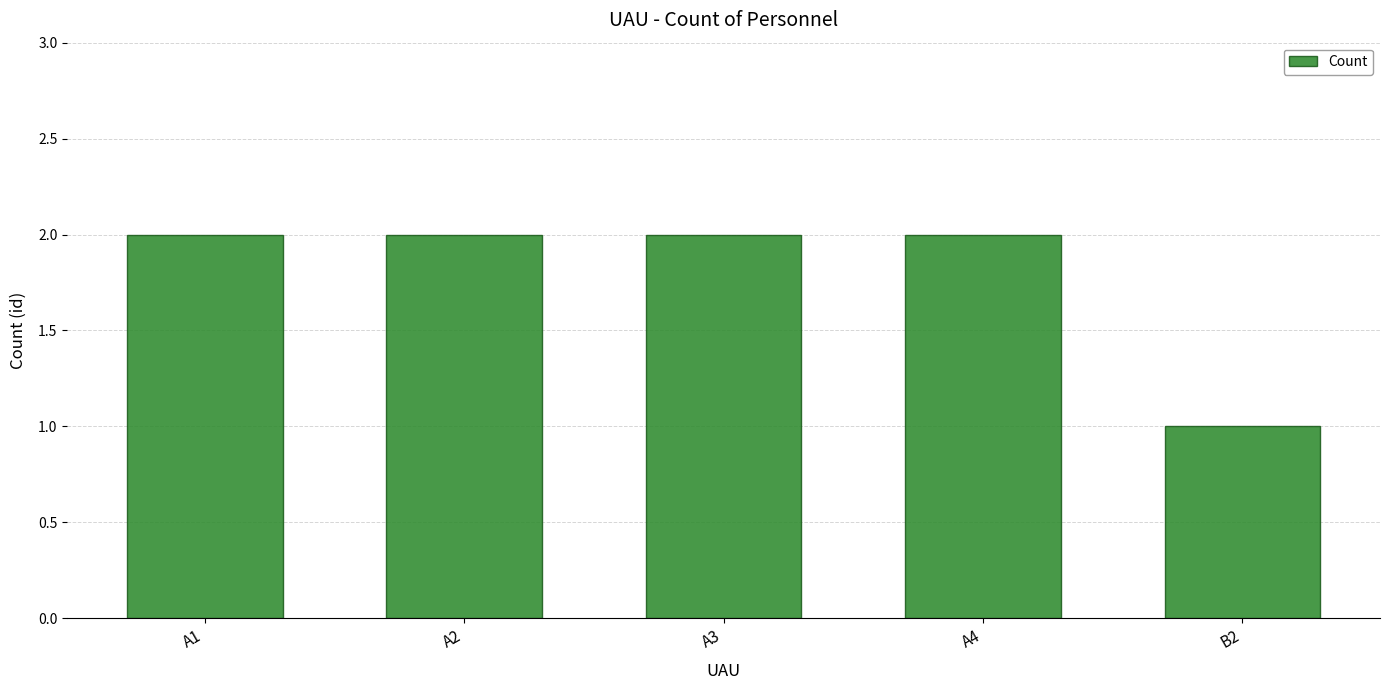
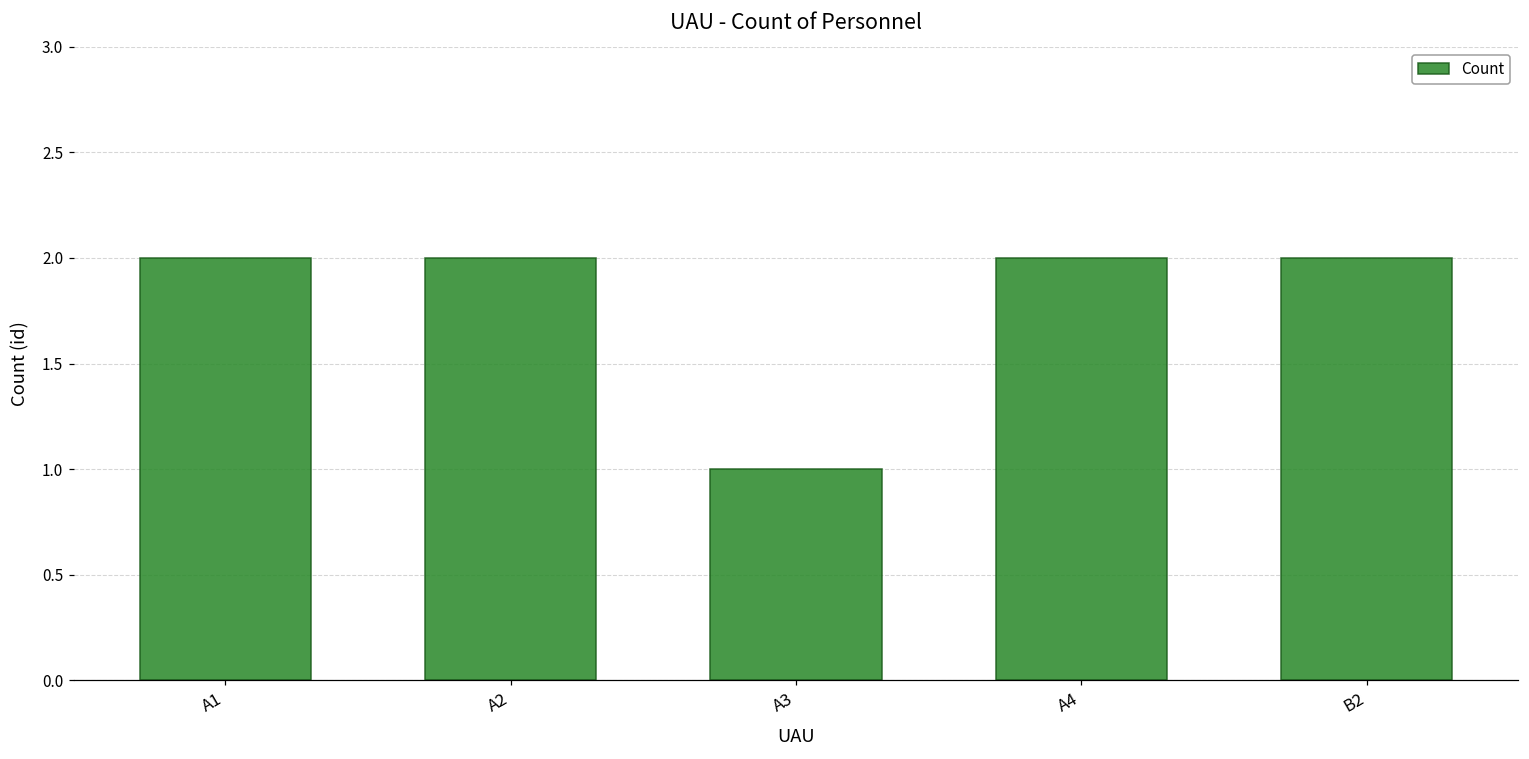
A3: 2 -> 1
B2: 1 -> 2
